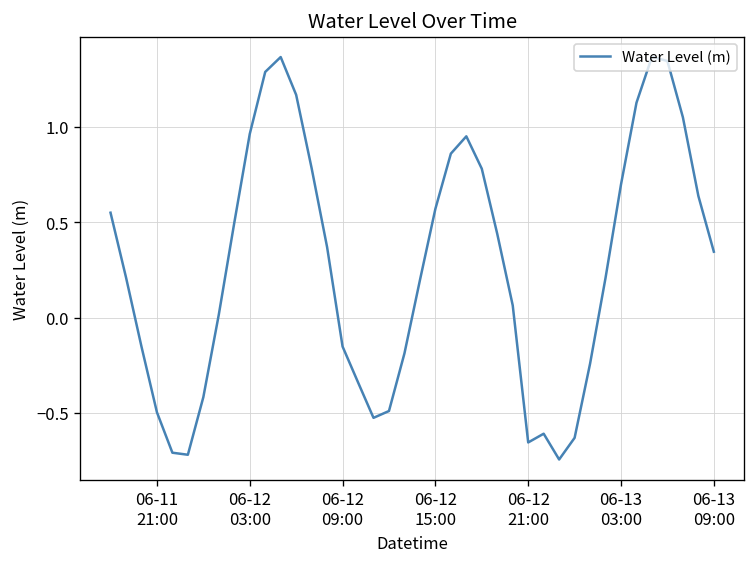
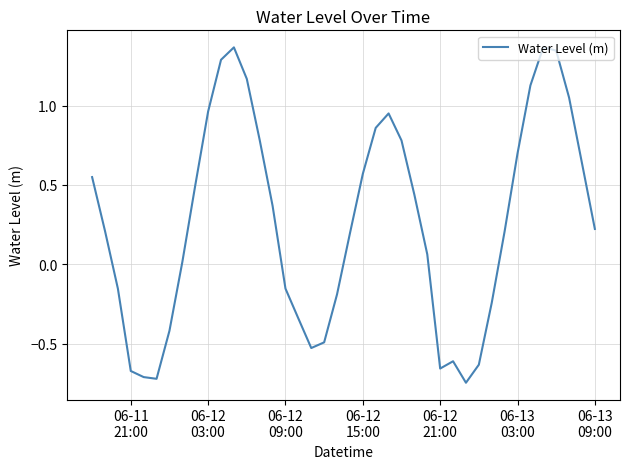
06-11 21:00: -0.50 -> -0.67
06-13 09:00: 0.35 -> 0.22
